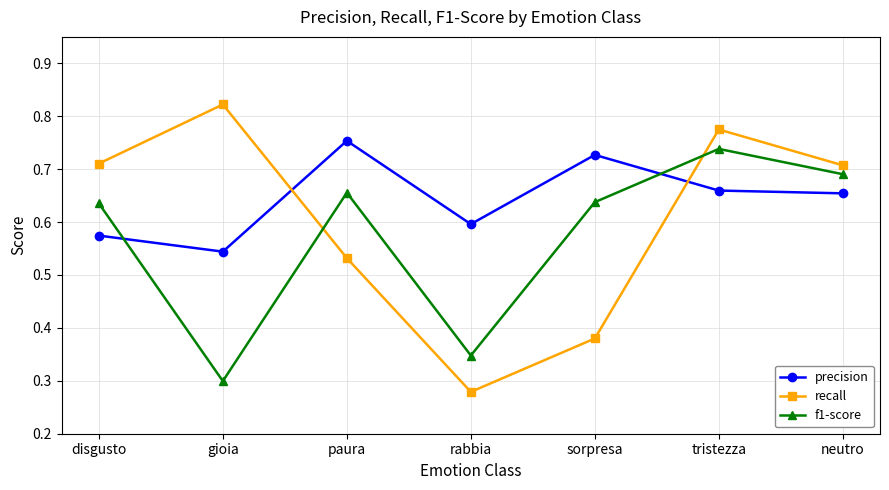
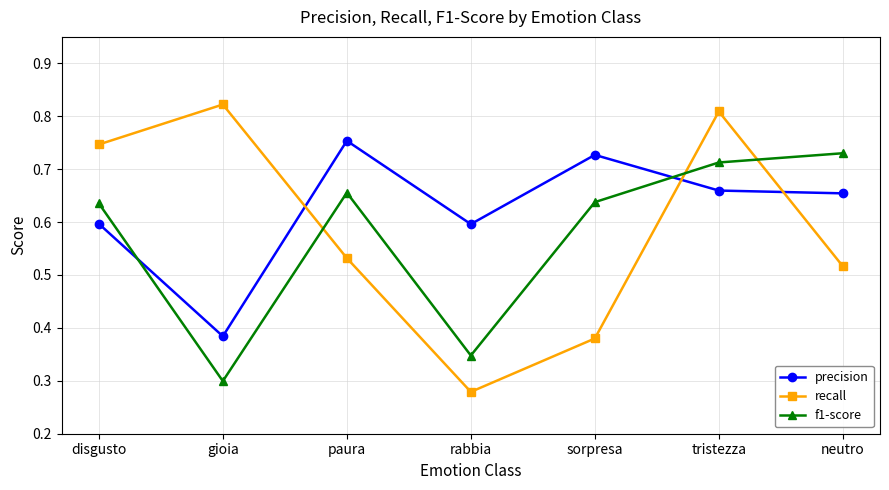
precision, disgusto: 0.57 -> 0.60
recall, disgusto: 0.71 -> 0.75
precision, gioia: 0.54 -> 0.38
recall, tristezza: 0.78 -> 0.81
f1-score, tristezza: 0.74 -> 0.71
recall, neutro: 0.71 -> 0.52
f1-score, neutro: 0.69 -> 0.73
